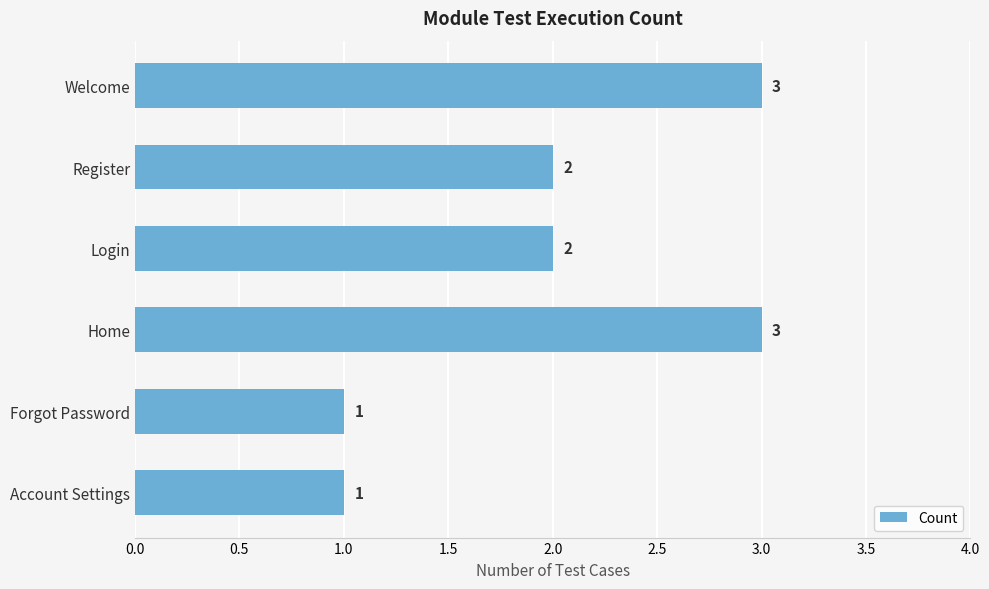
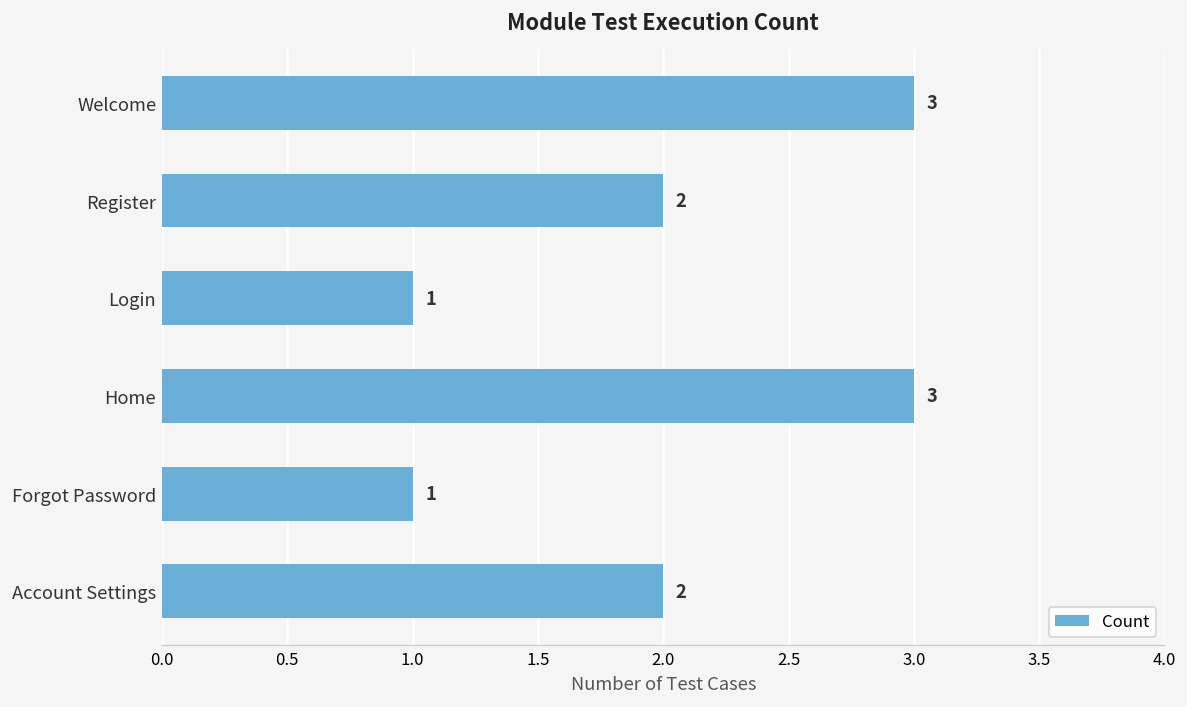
Login: 2 -> 1
Account Settings: 1 -> 2
